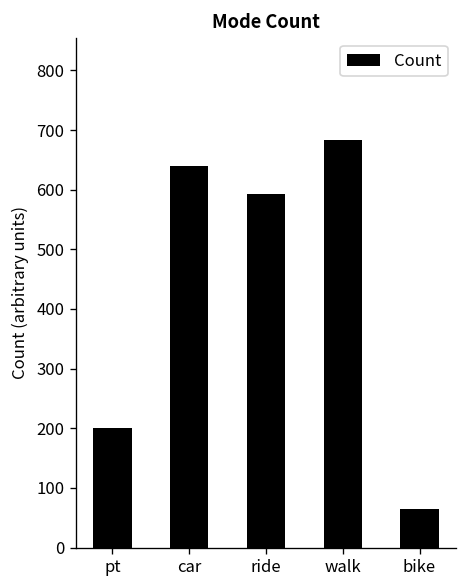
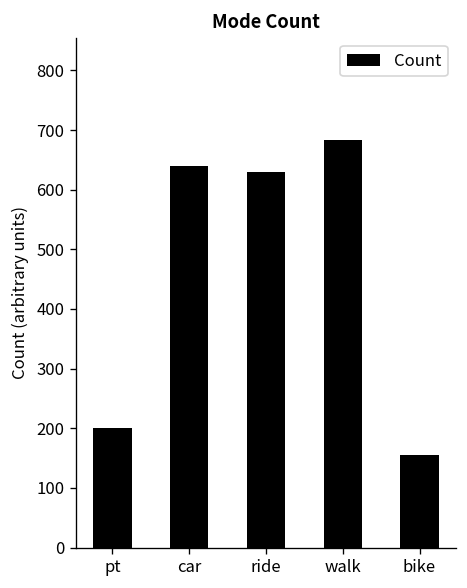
ride: 590 -> 630
bike: 60 -> 160
